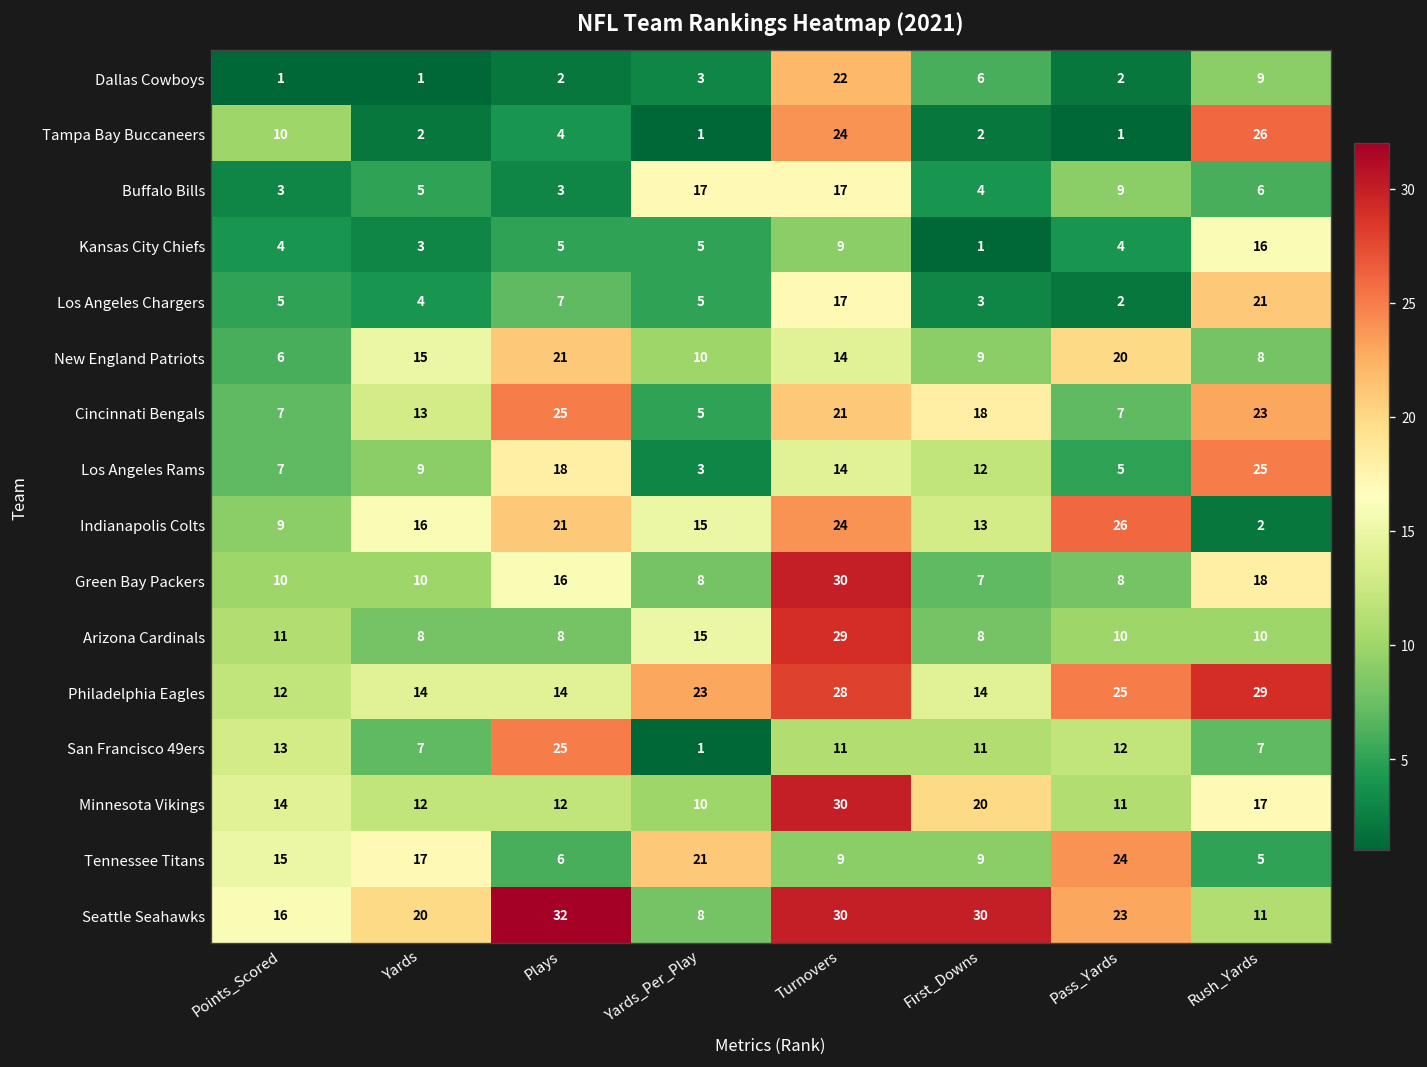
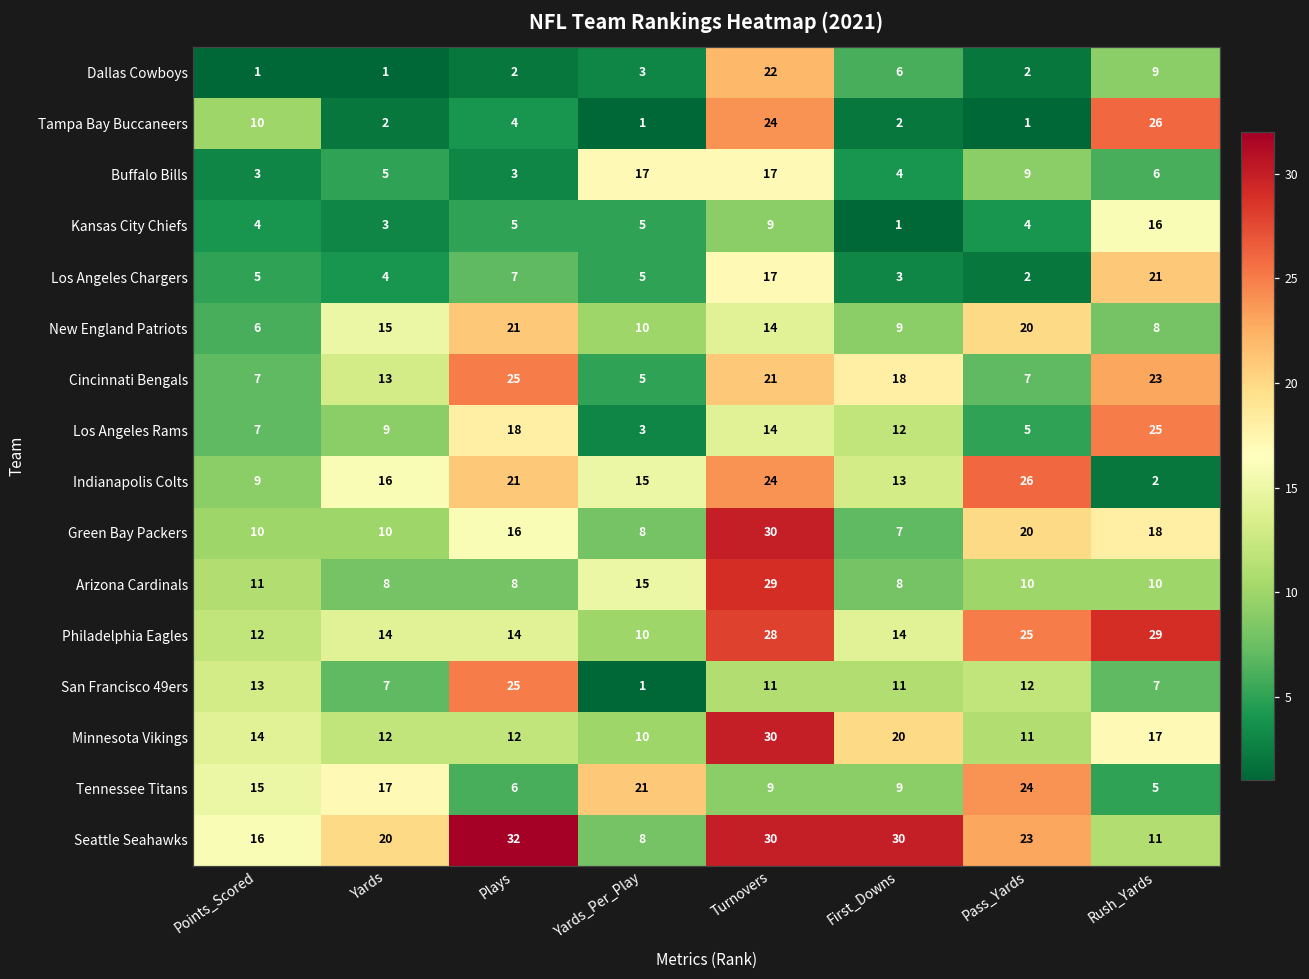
Green Bay Packers, Pass_Yards: 8 -> 20
Philadelphia Eagles, Yards_Per_Play: 23 -> 10
